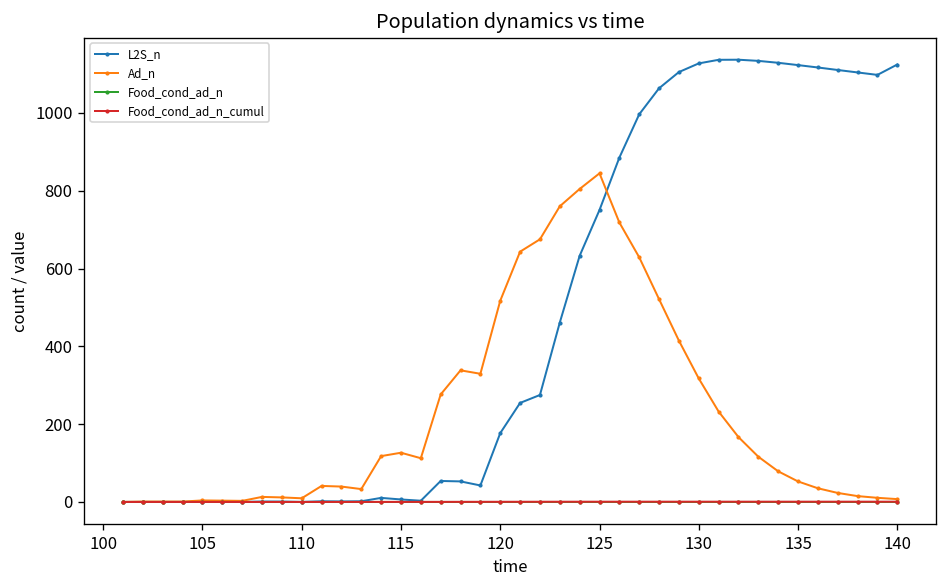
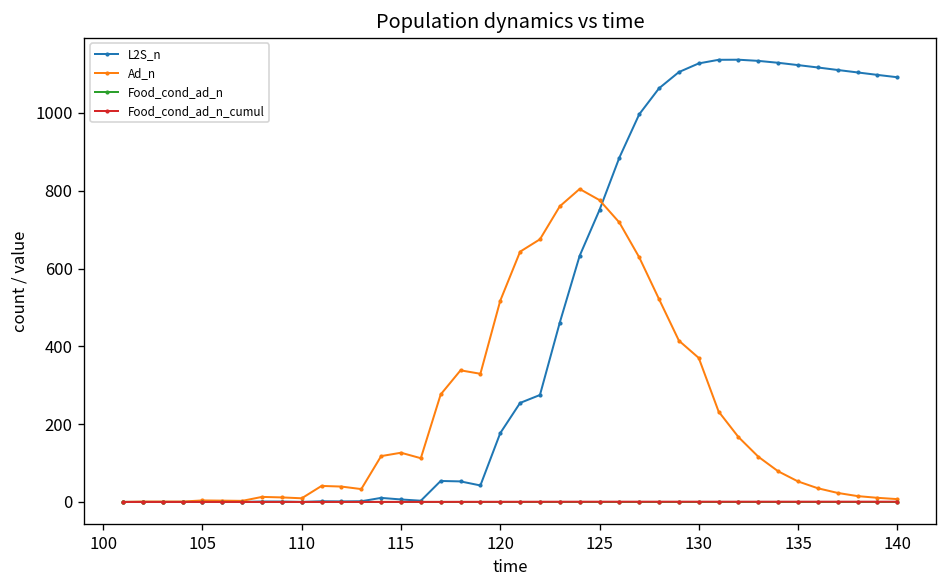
Ad_n, 125: 840 -> 780
Ad_n, 130: 320 -> 370
L2S_n, 140: 1120 -> 1090
